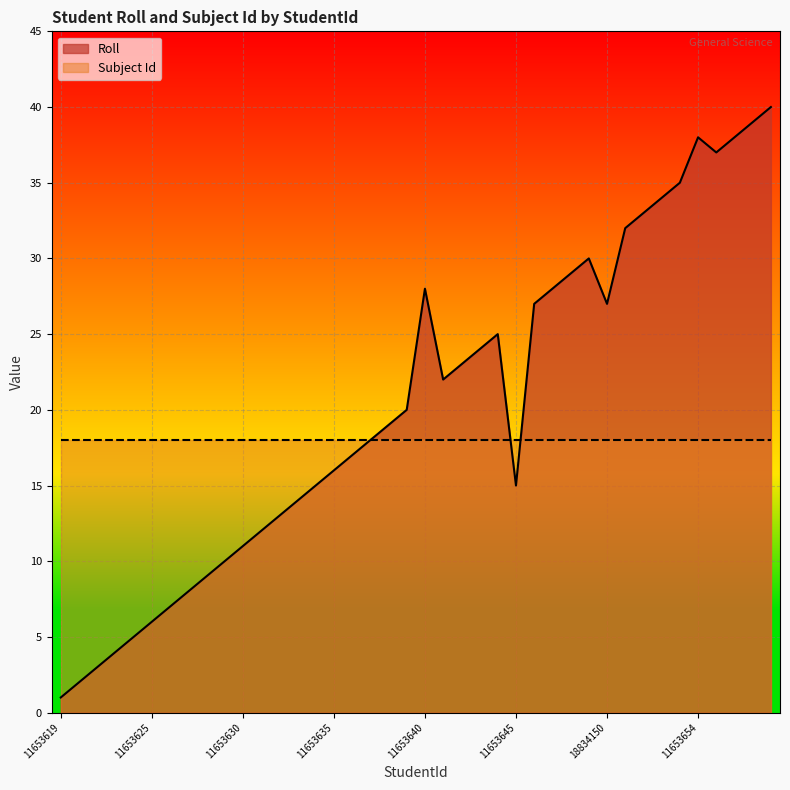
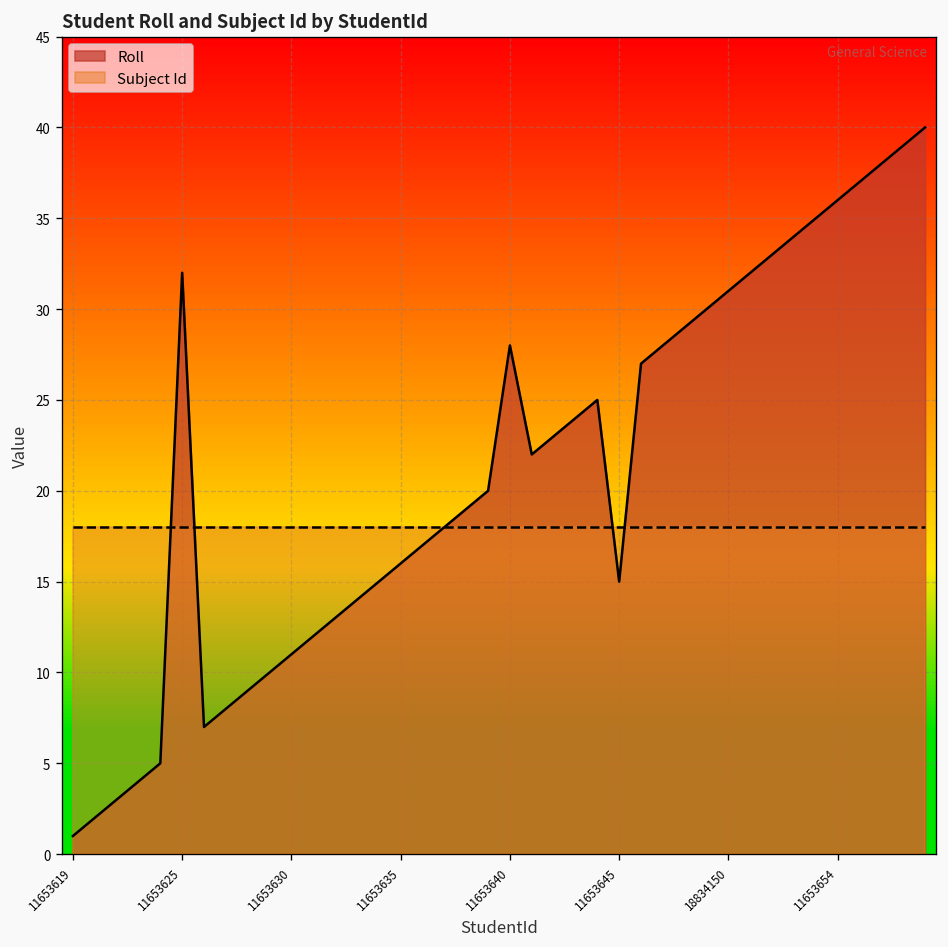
Roll, 11653625: 6 -> 32
Roll, 18834150: 27 -> 31
Roll, 11653654: 38 -> 36
